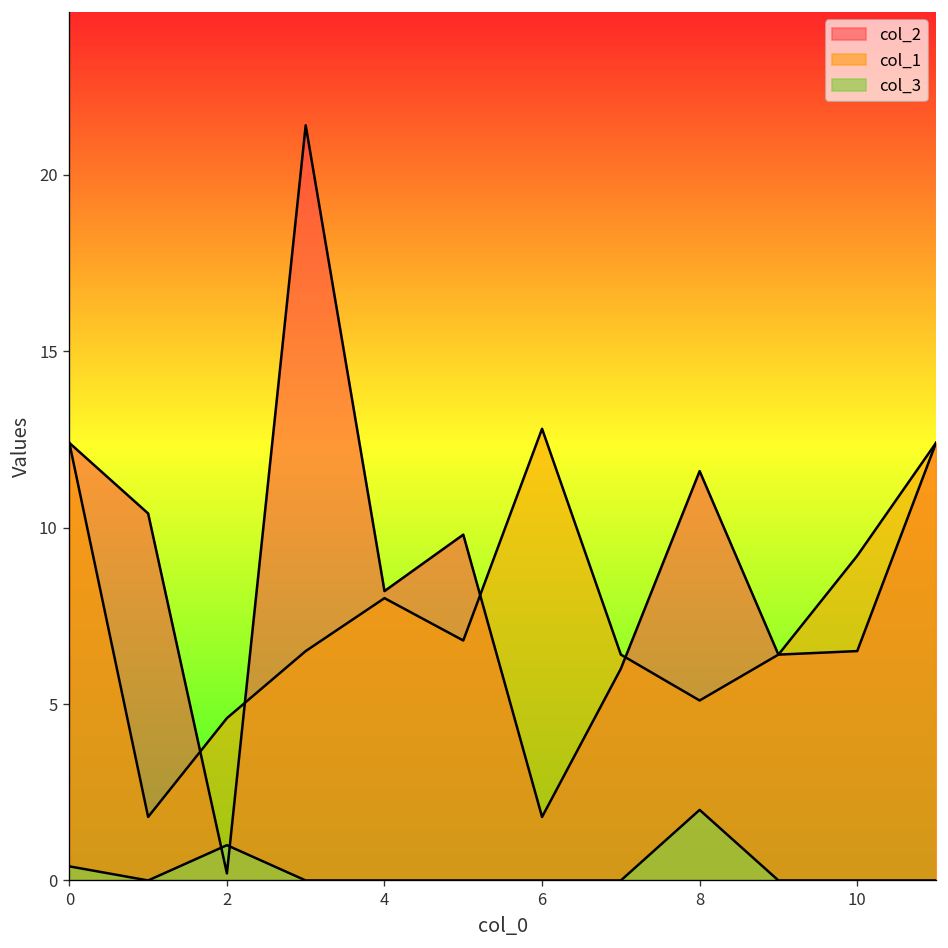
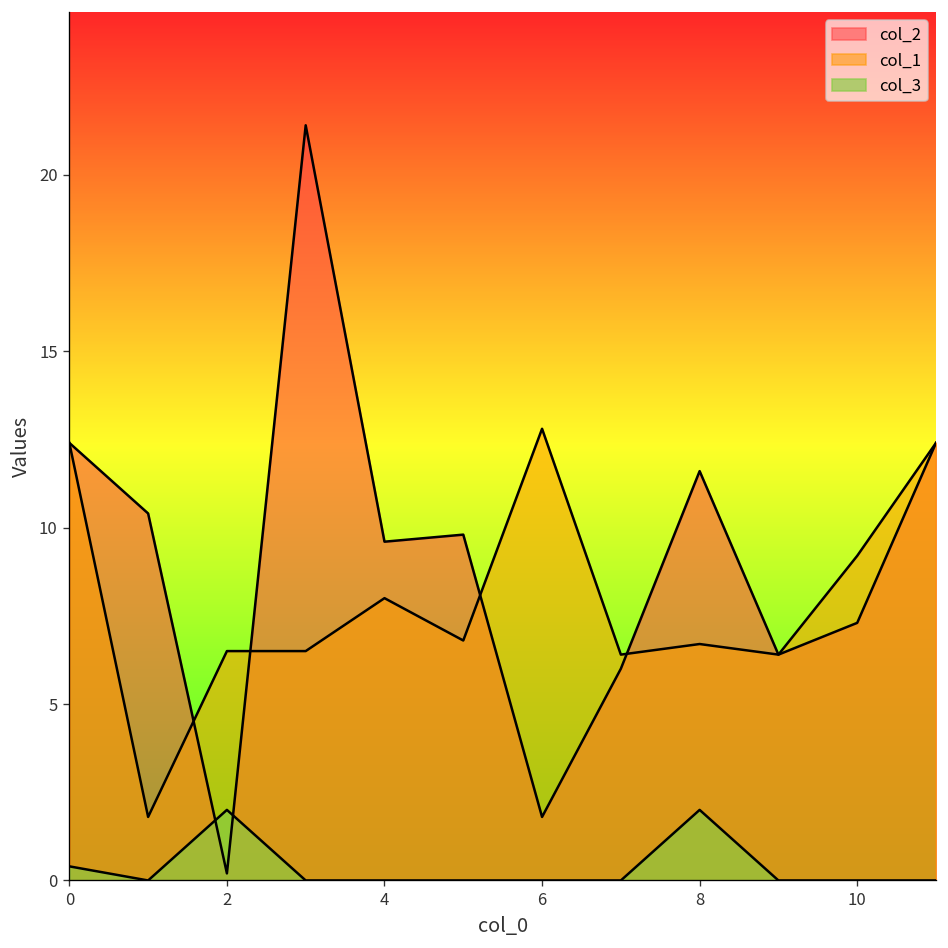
col_1, 2: 4.6 -> 6.5
col_3, 2: 1 -> 2
col_2, 4: 8.2 -> 9.6
col_1, 8: 5.1 -> 6.7
col_2, 10: 6.5 -> 7.3
